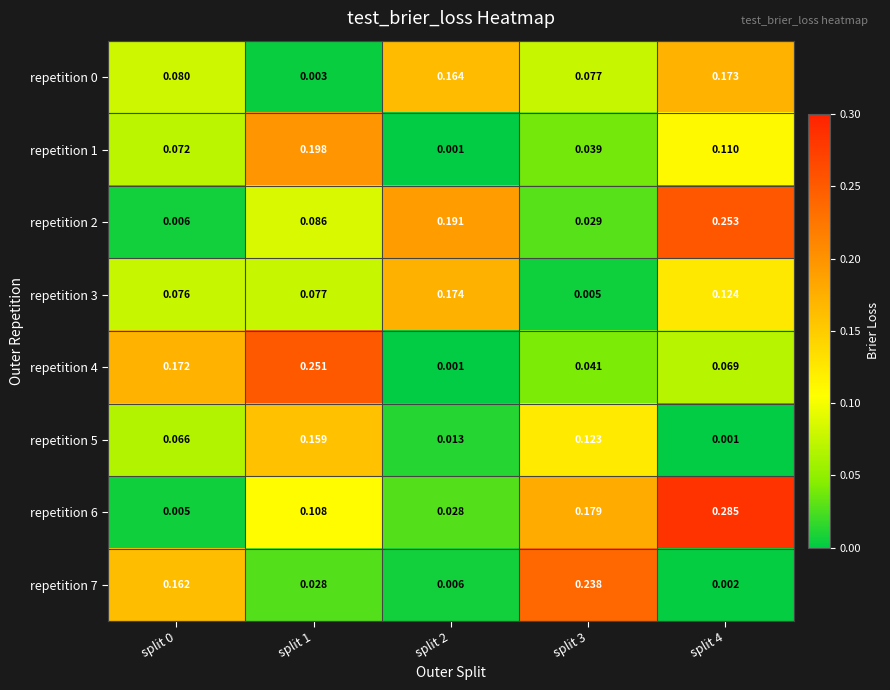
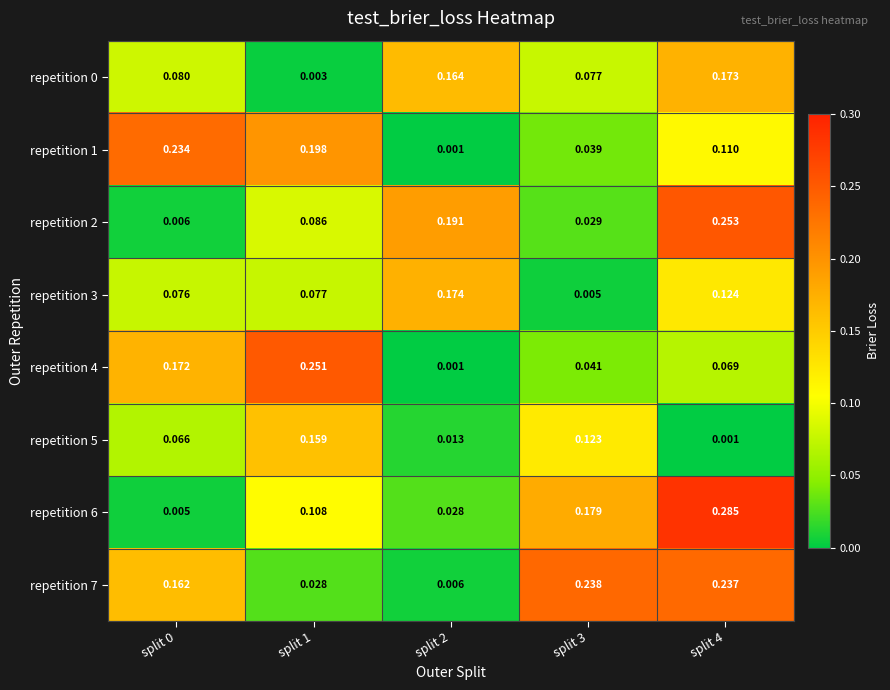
repetition 1, split 0: 0.072 -> 0.234
repetition 7, split 4: 0.002 -> 0.237
